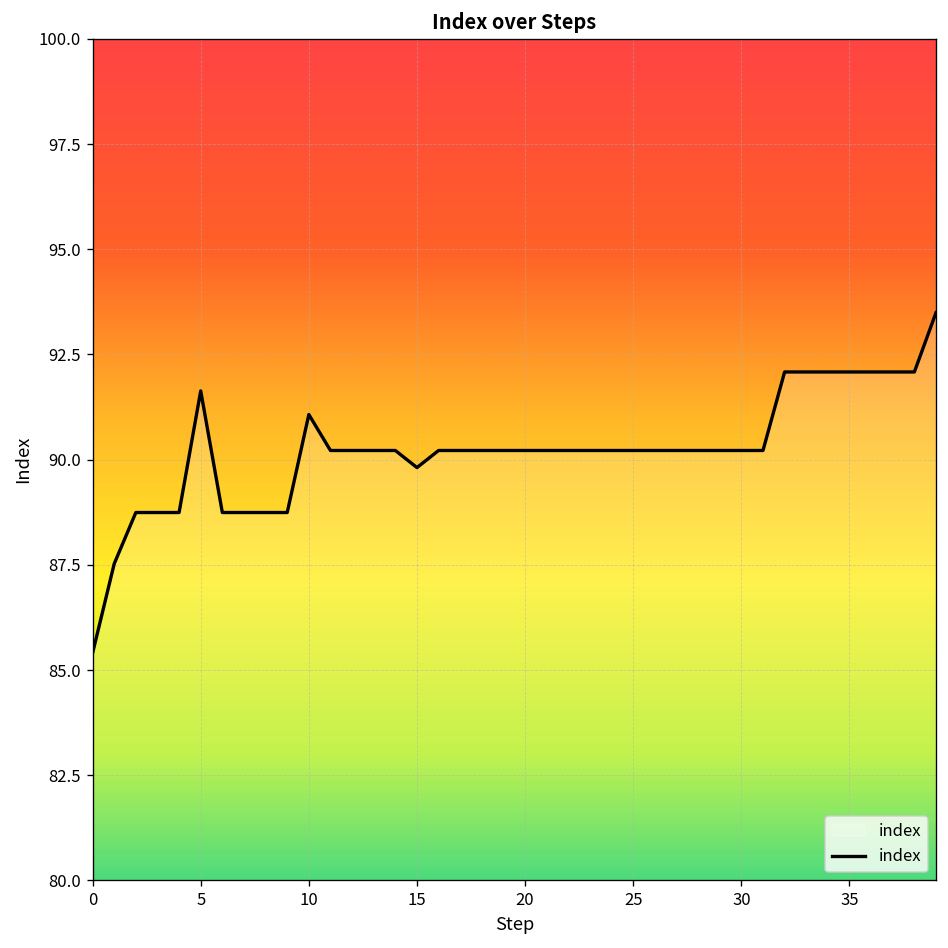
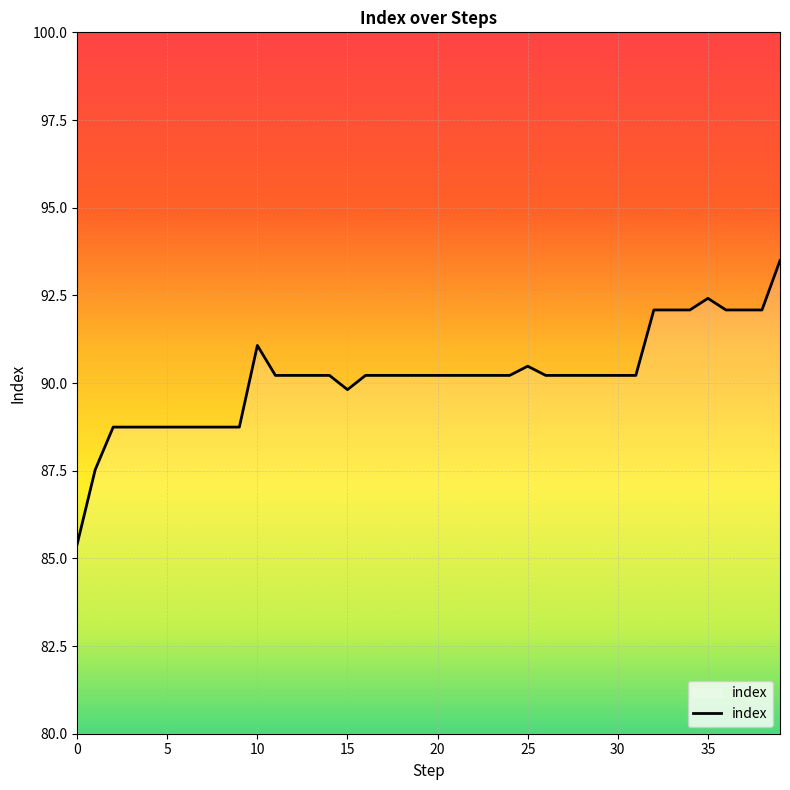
5: 91.6 -> 88.7
25: 90.2 -> 90.5
35: 92.1 -> 92.4
